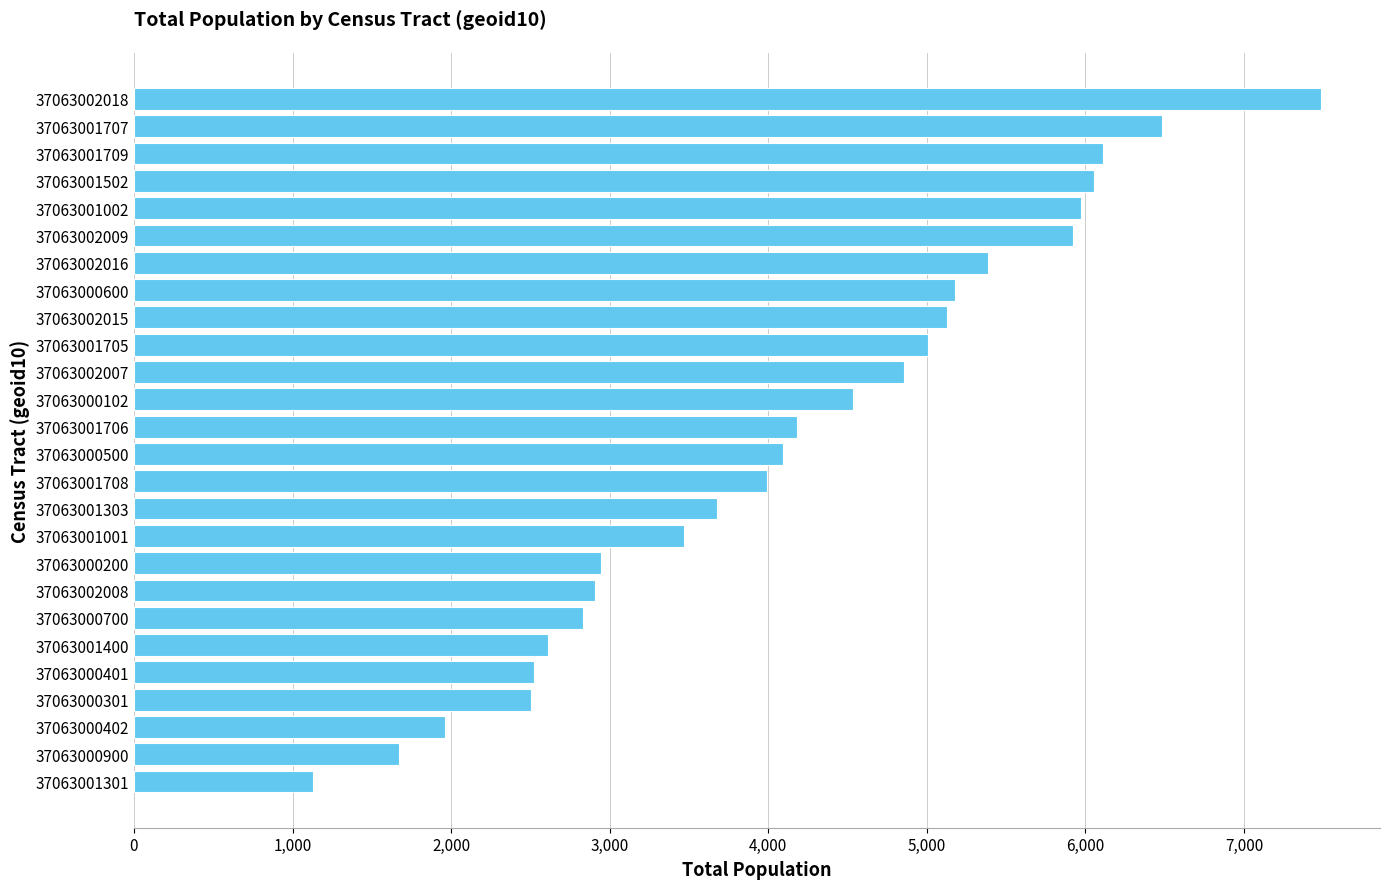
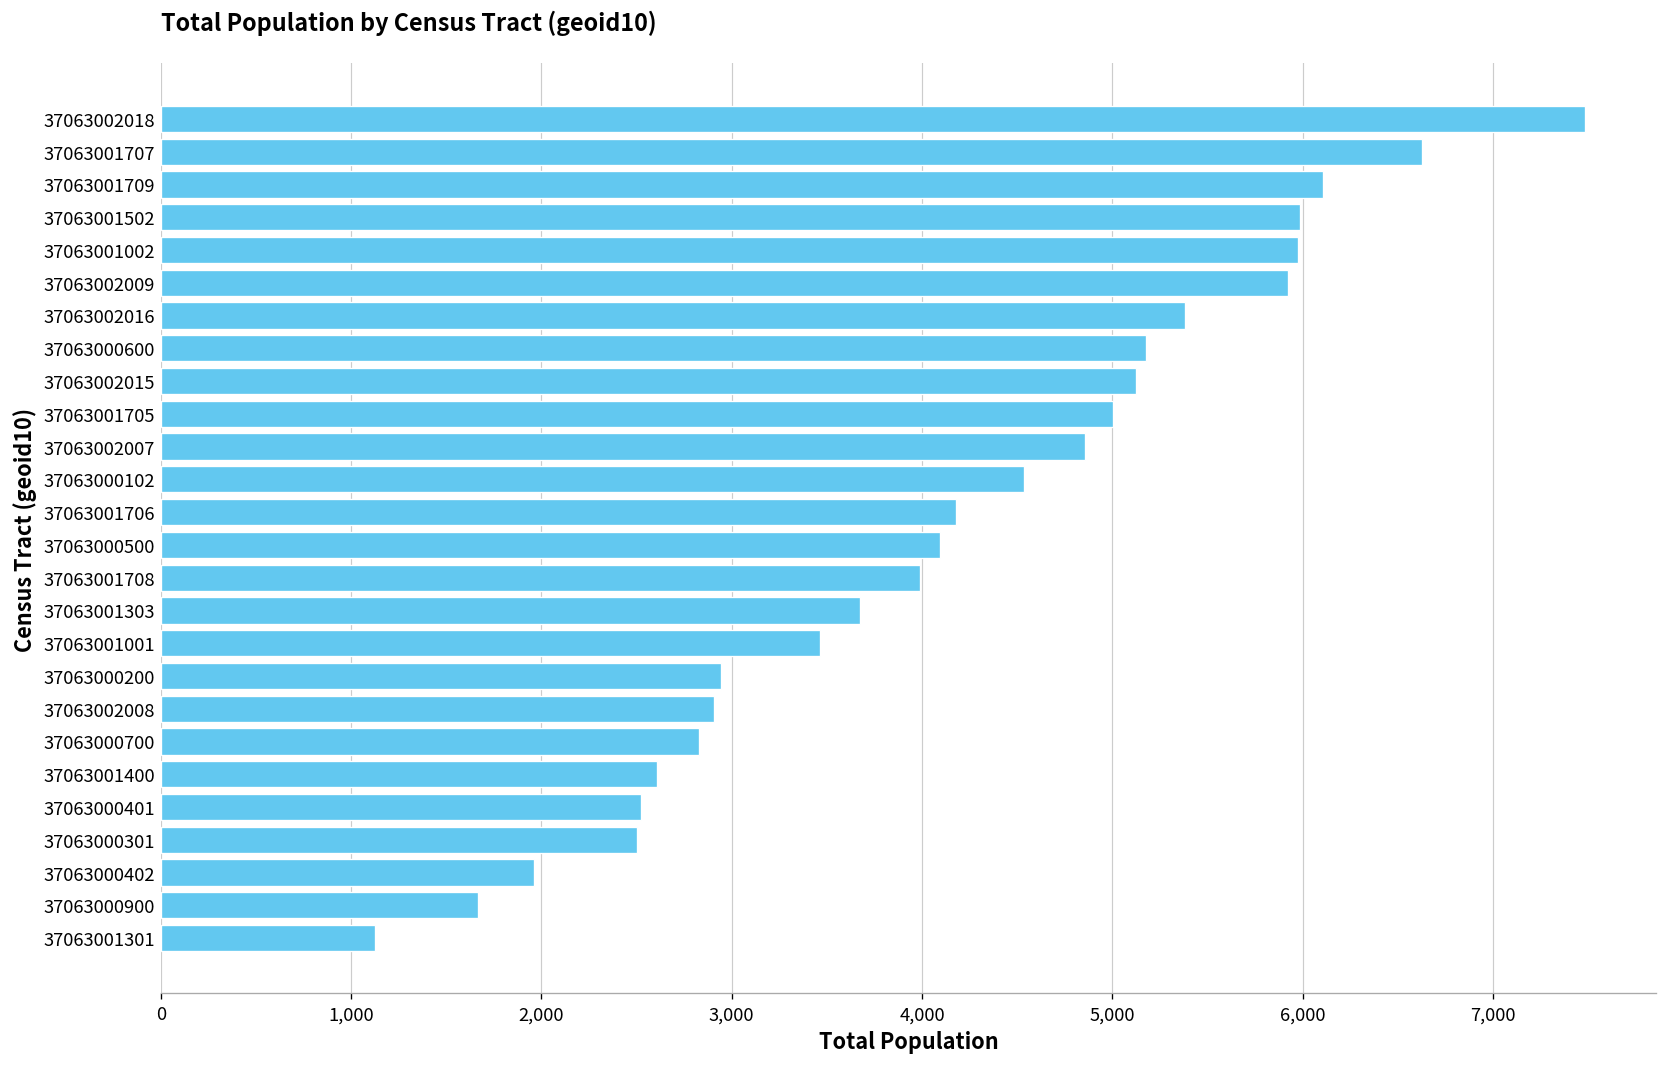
37063001707: 6,490 -> 6,630
37063001502: 6,050 -> 5,990
